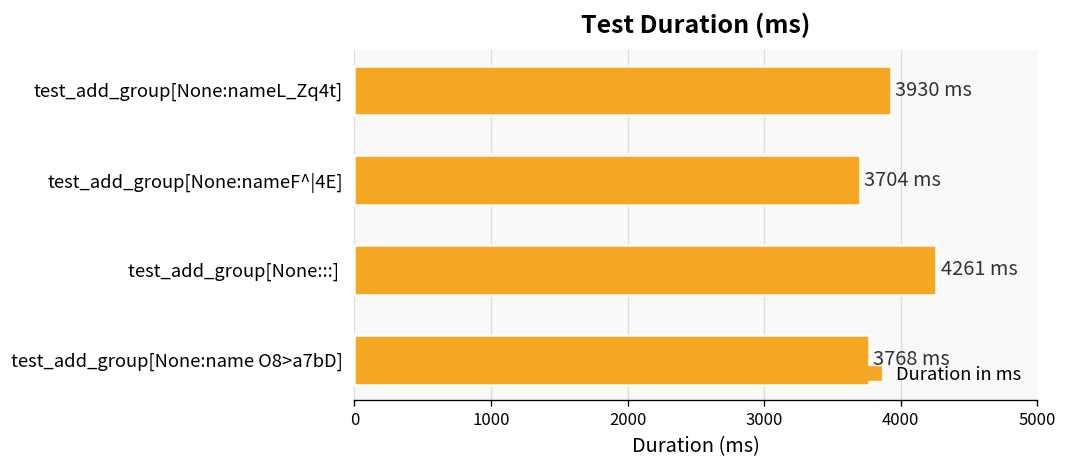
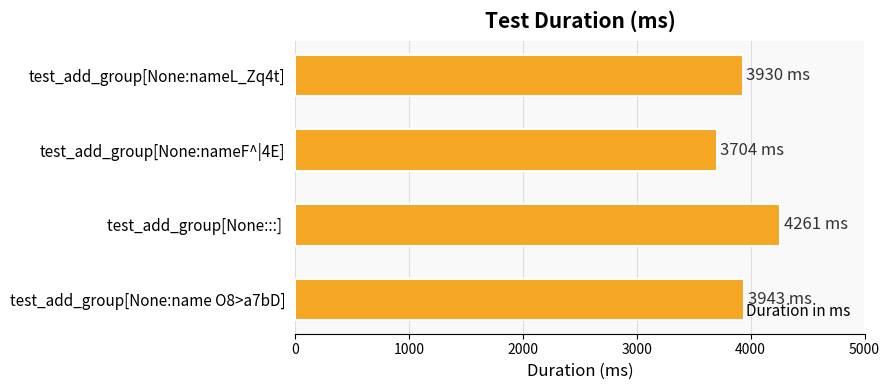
test_add_group[None:name O8>a7bD]: 3768 -> 3943
